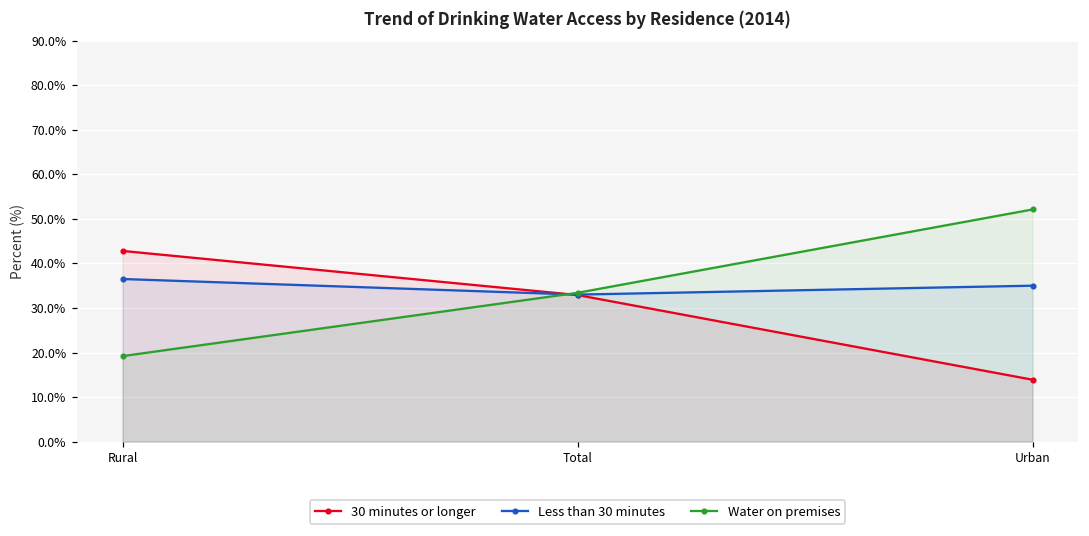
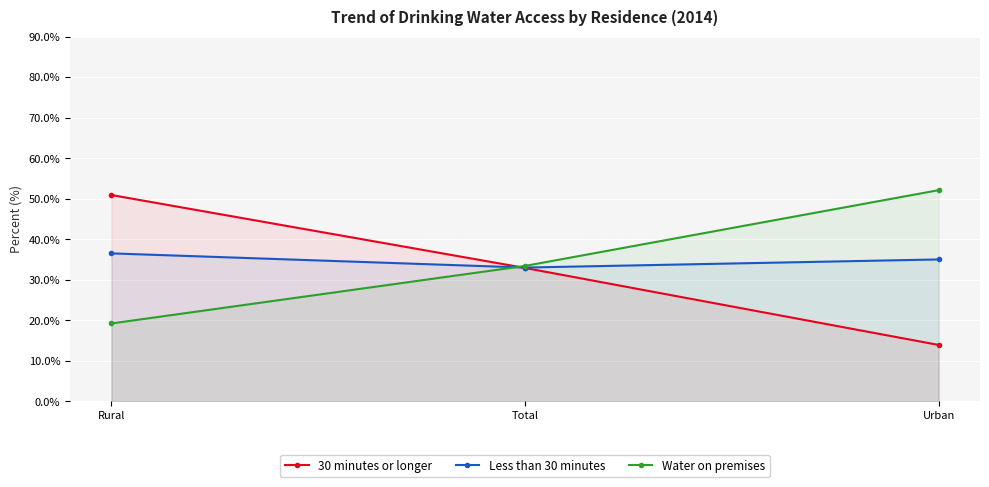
30 minutes or longer, Rural: 43% -> 51%
